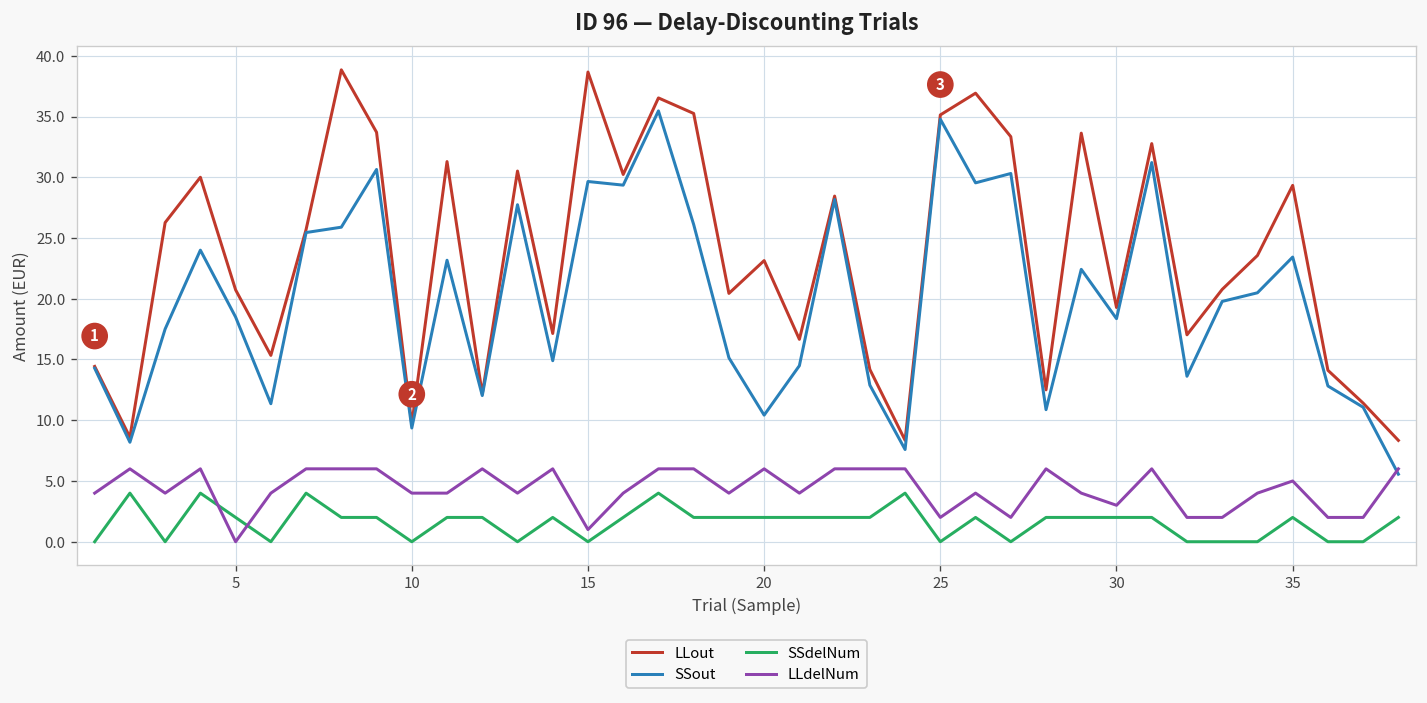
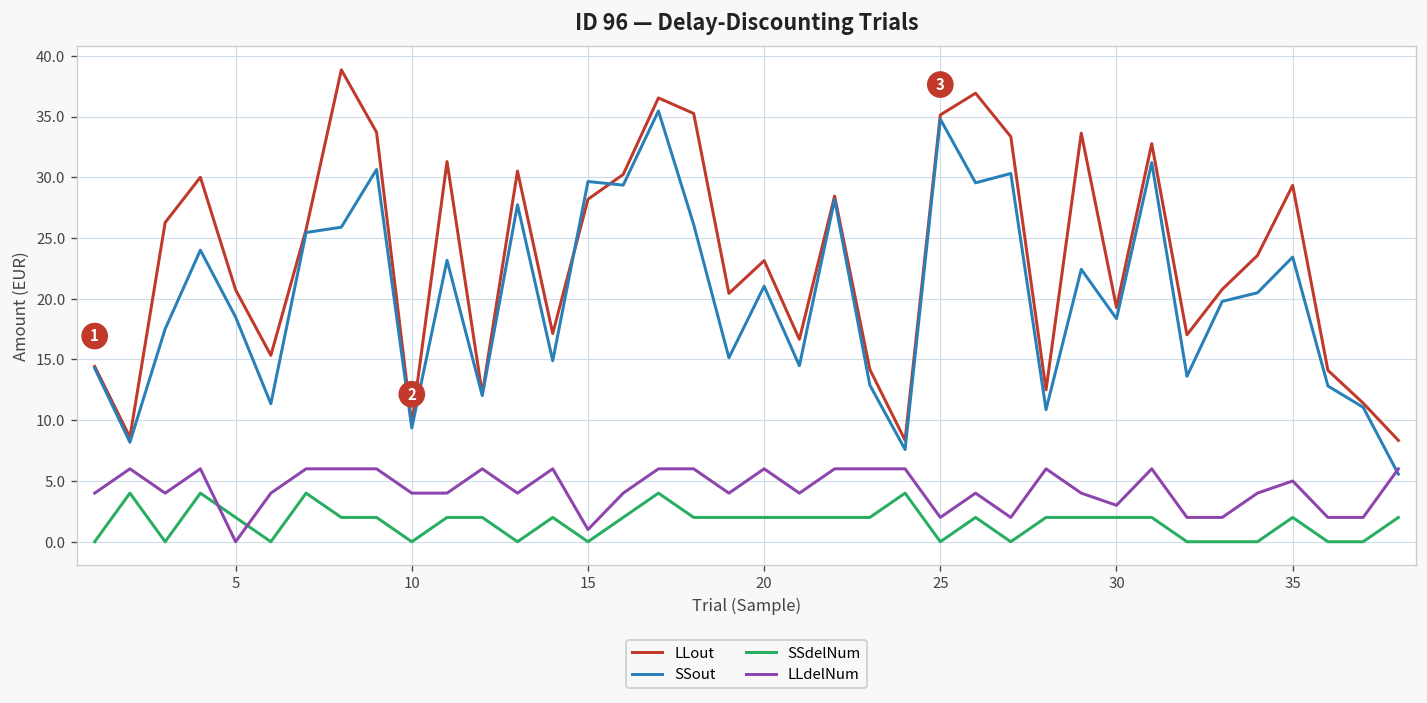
LLout, 15: 38.7 -> 28.2
SSout, 20: 10.4 -> 21.0
